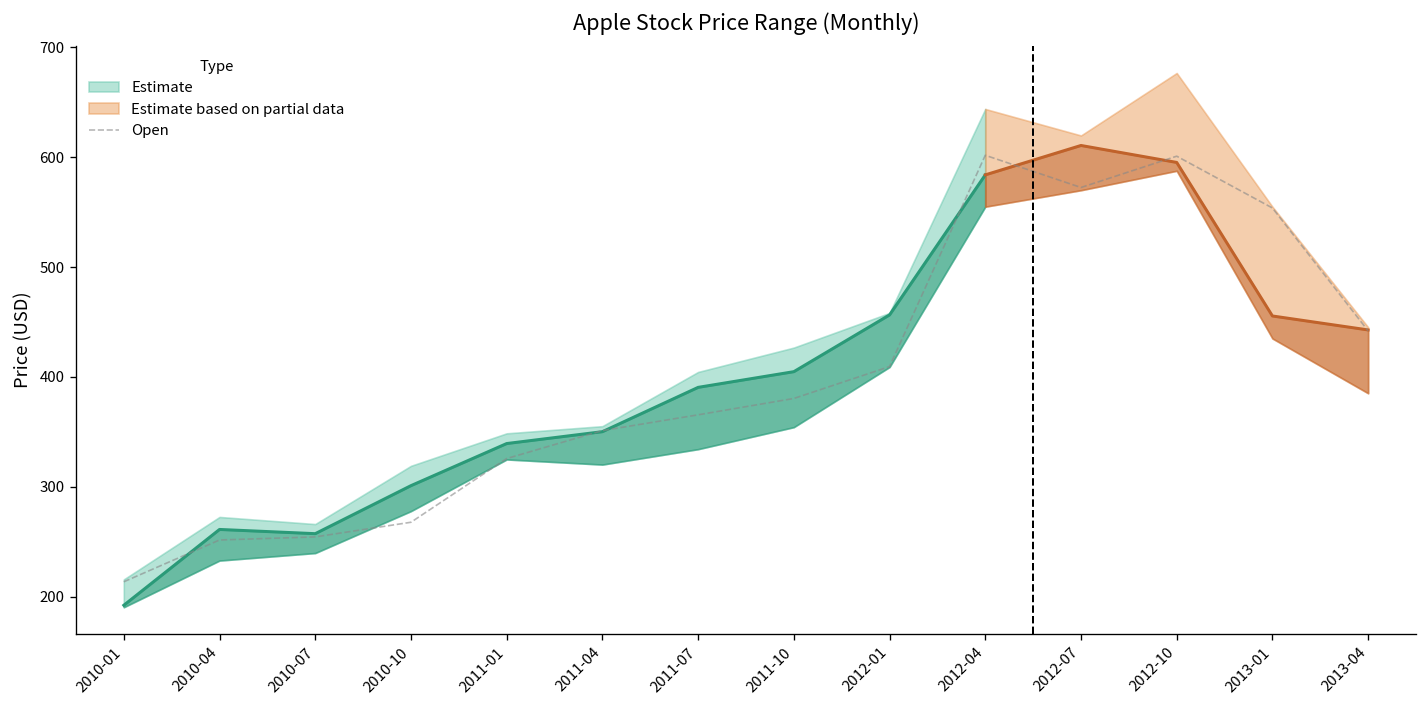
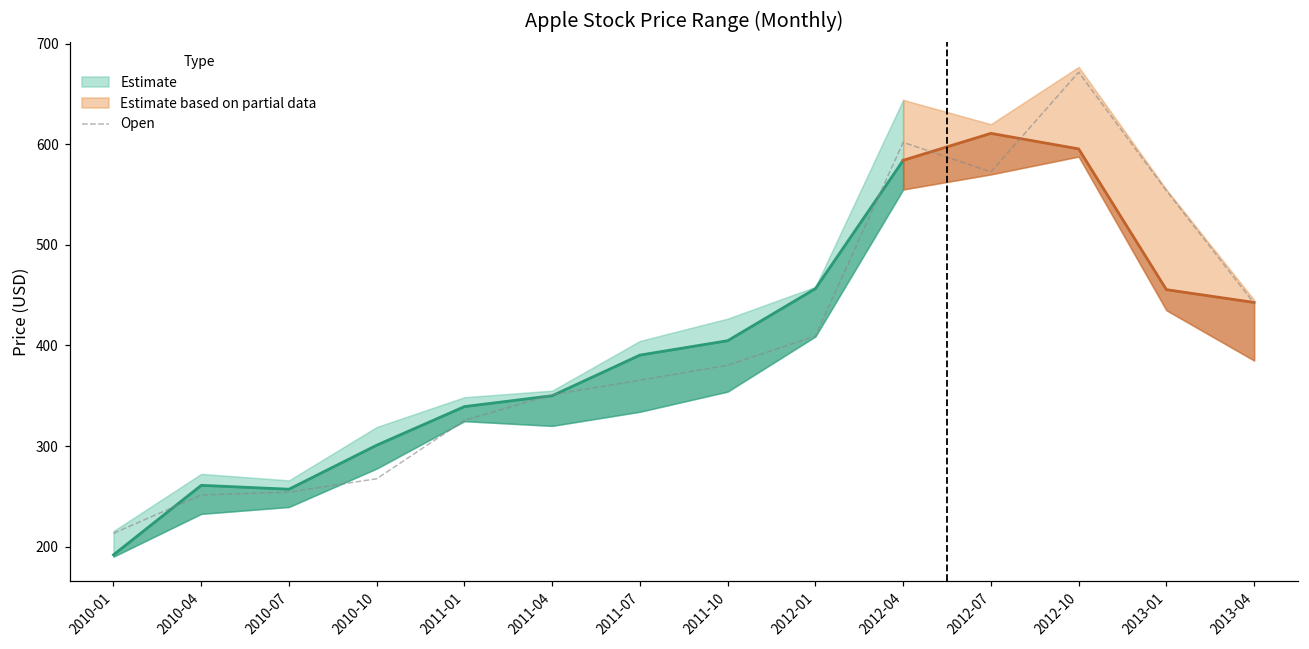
Open, 2012-10: 600 -> 670
